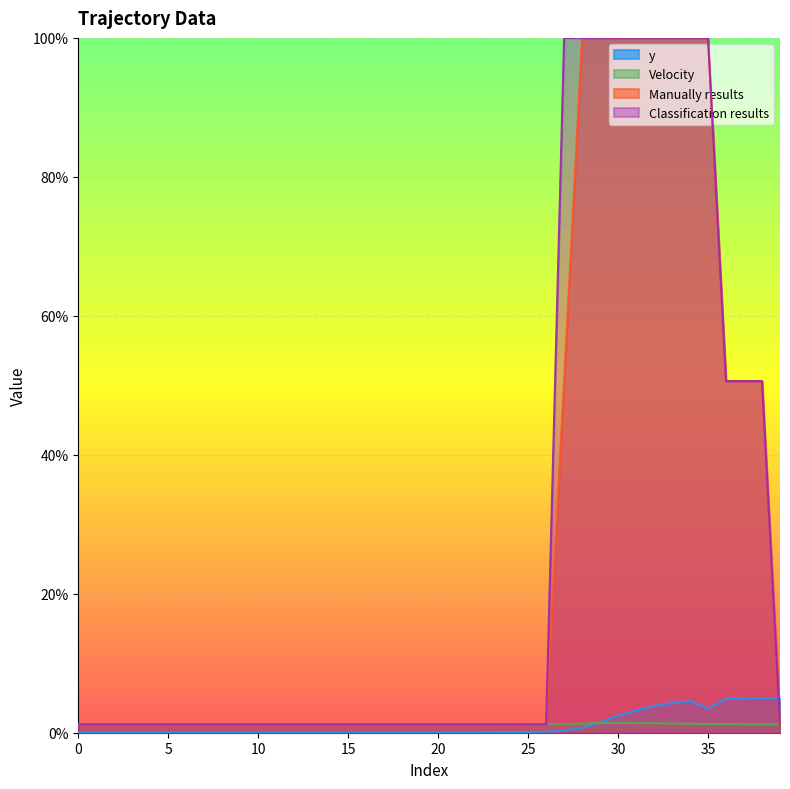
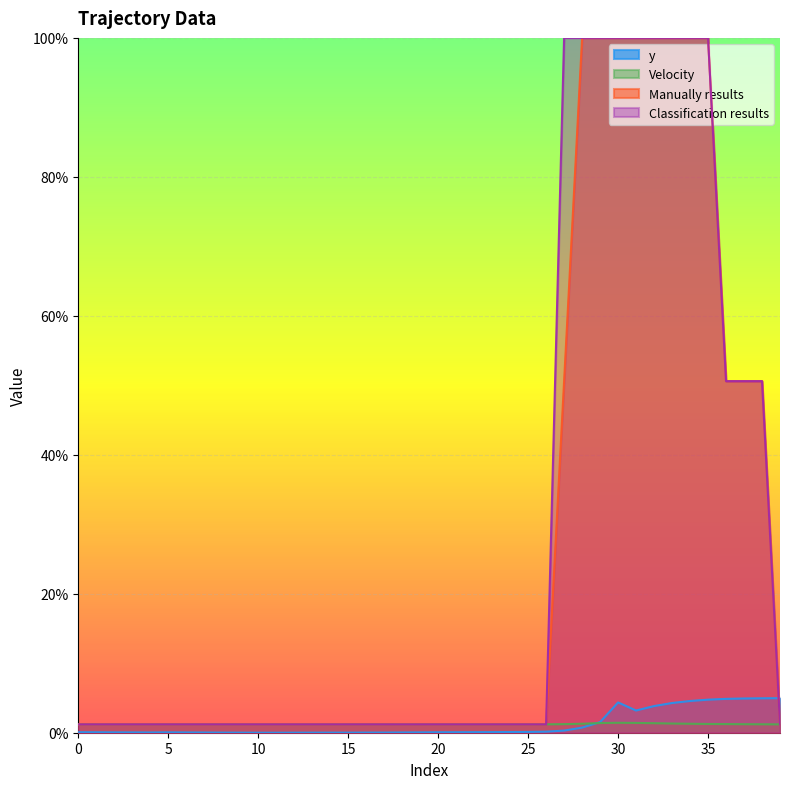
y, 30: 2% -> 4%
y, 35: 3% -> 5%
